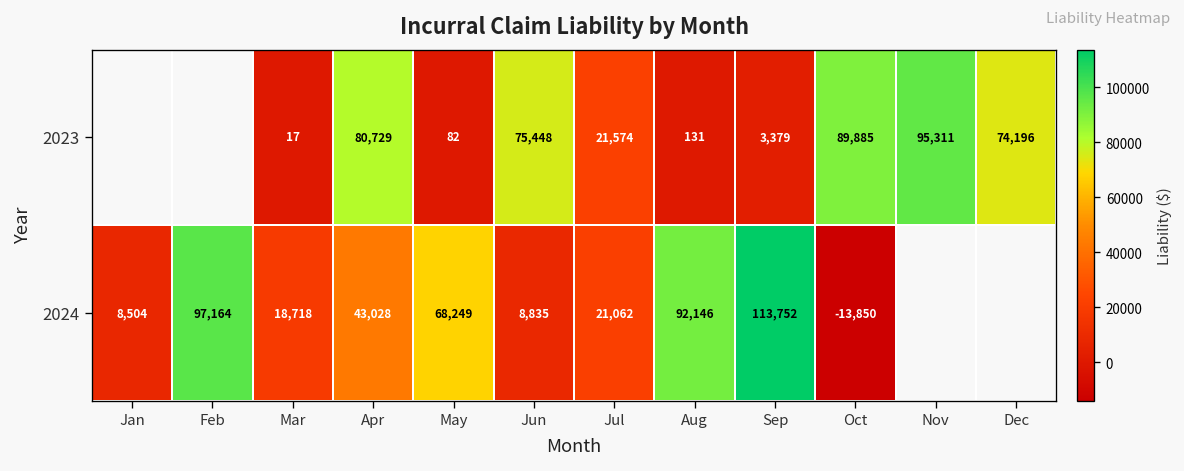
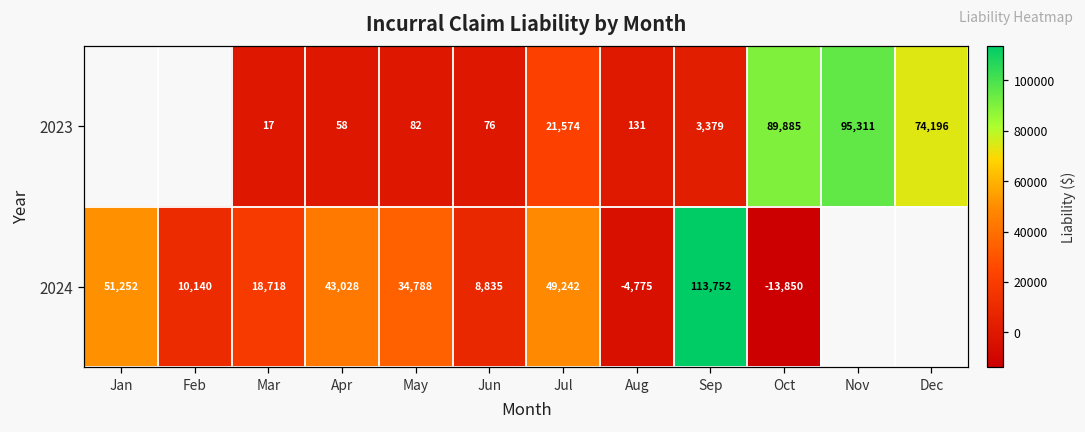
2023, Apr: 80,729 -> 58
2023, Jun: 75,448 -> 76
2024, Jan: 8,504 -> 51,252
2024, Feb: 97,164 -> 10,140
2024, May: 68,249 -> 34,788
2024, Jul: 21,062 -> 49,242
2024, Aug: 92,146 -> -4,775
